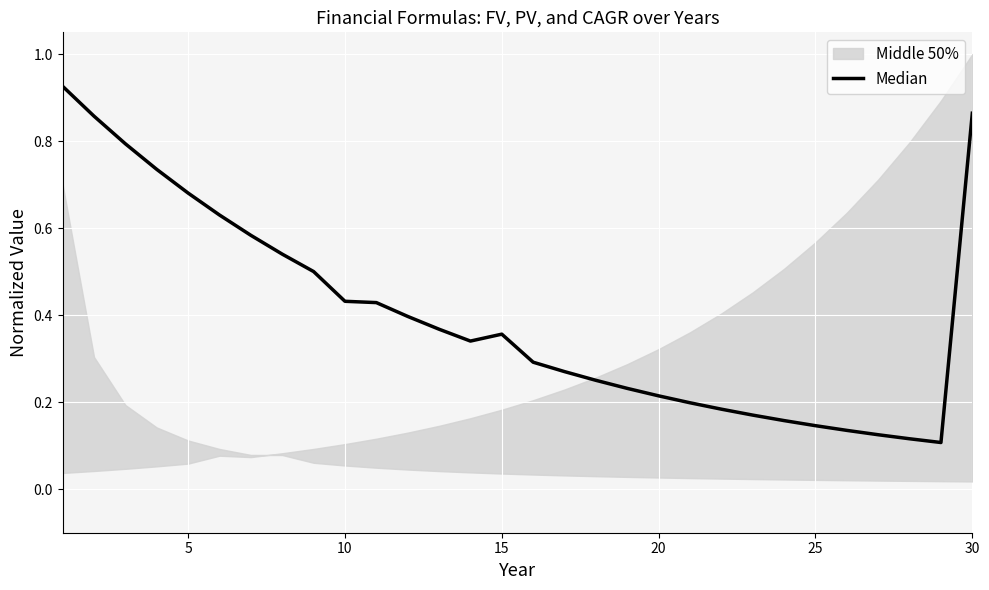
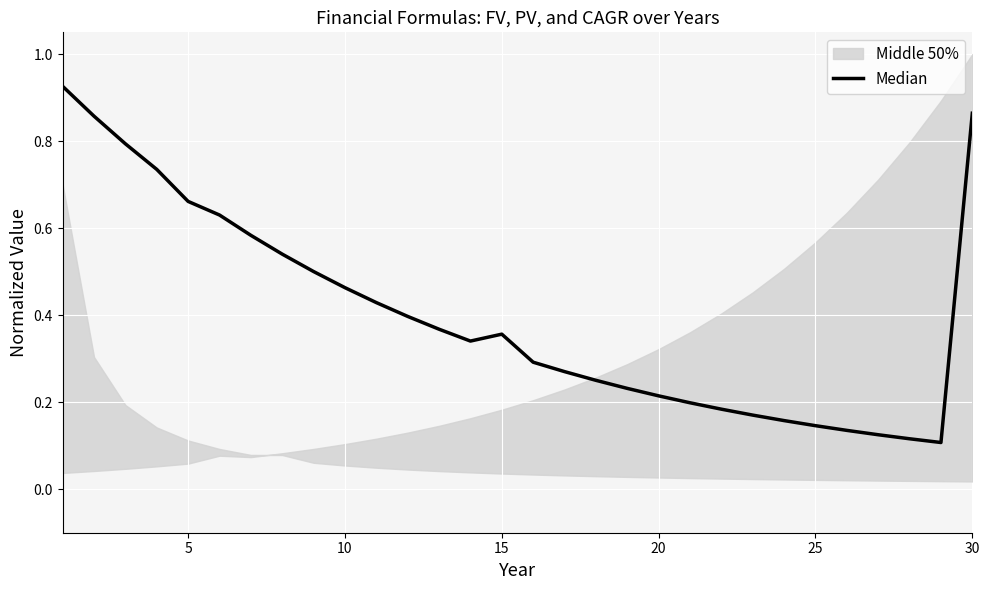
Median, 5: 0.68 -> 0.66
Median, 10: 0.43 -> 0.46
